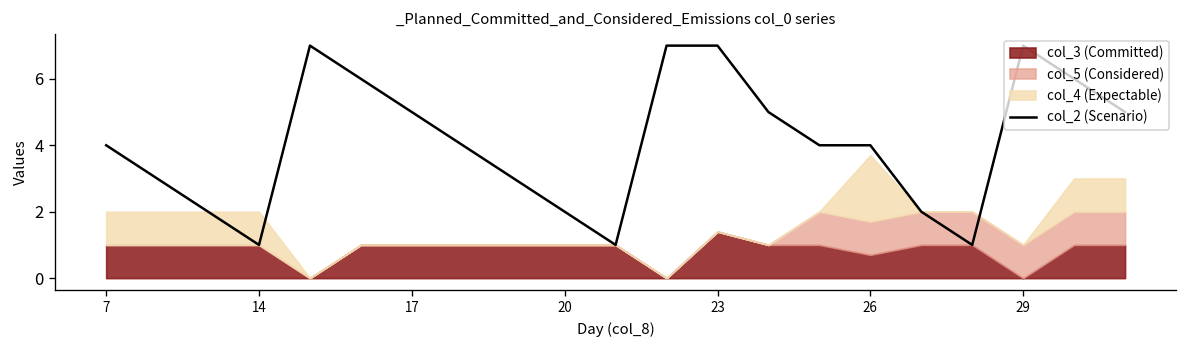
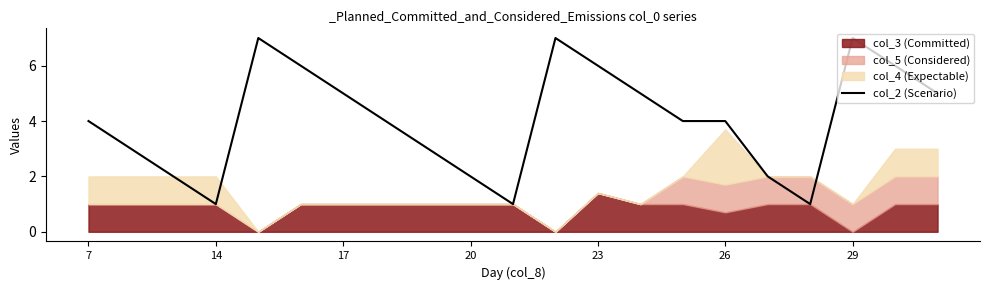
col_2 (Scenario), 23: 7 -> 6
